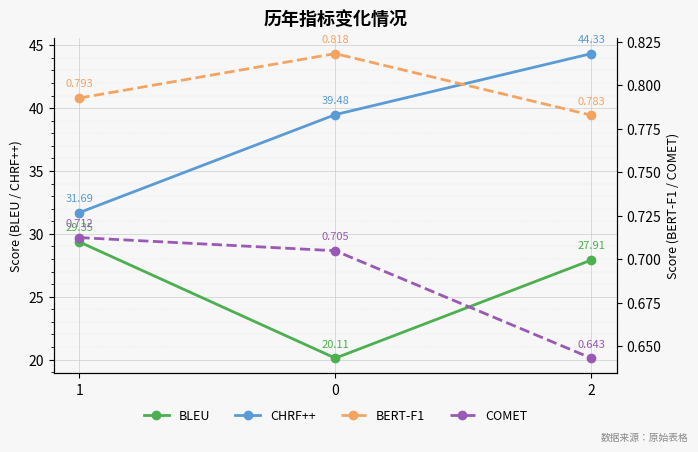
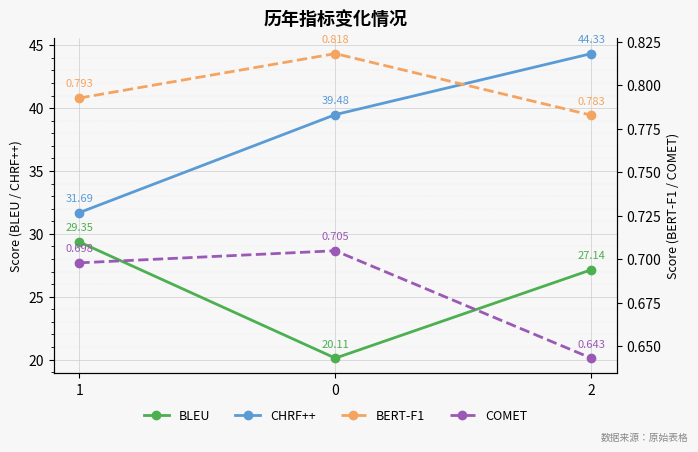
BLEU, 2: 27.91 -> 27.14
COMET, 1: 0.712 -> 0.698
